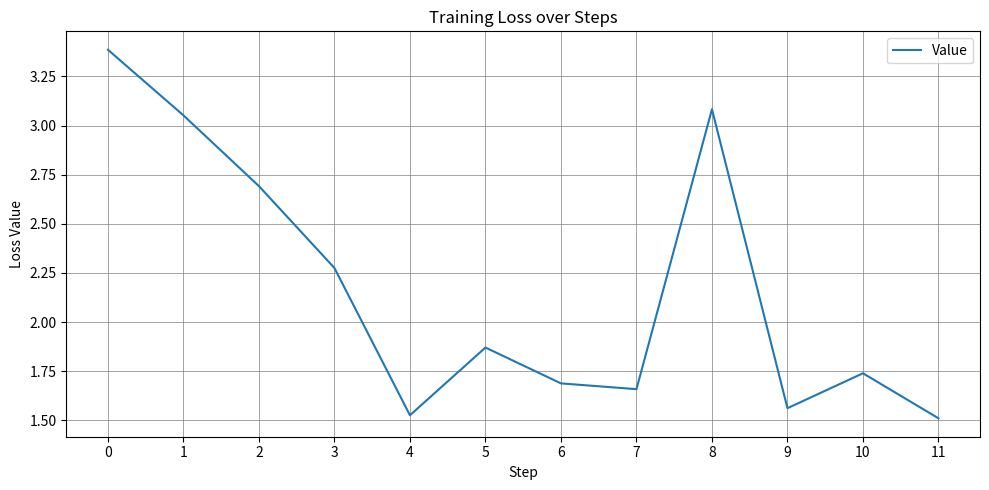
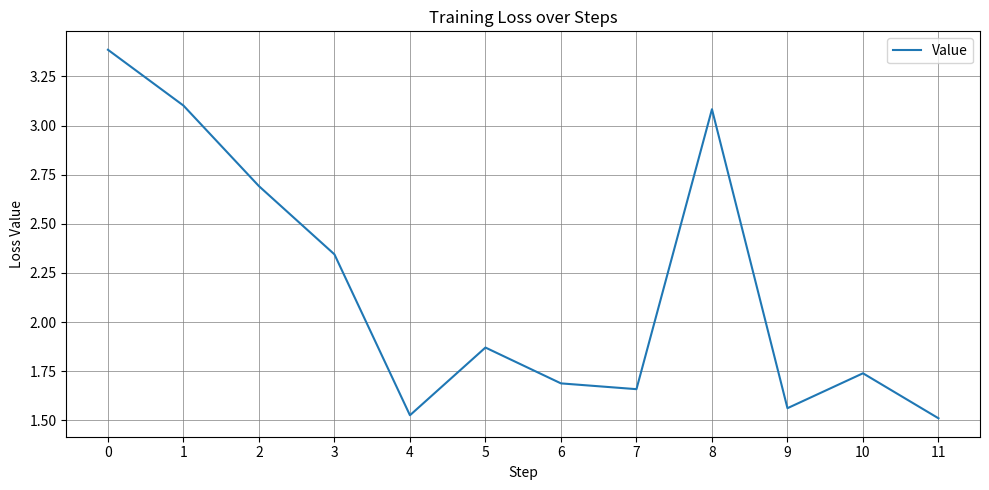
1: 3.05 -> 3.10
3: 2.28 -> 2.34
